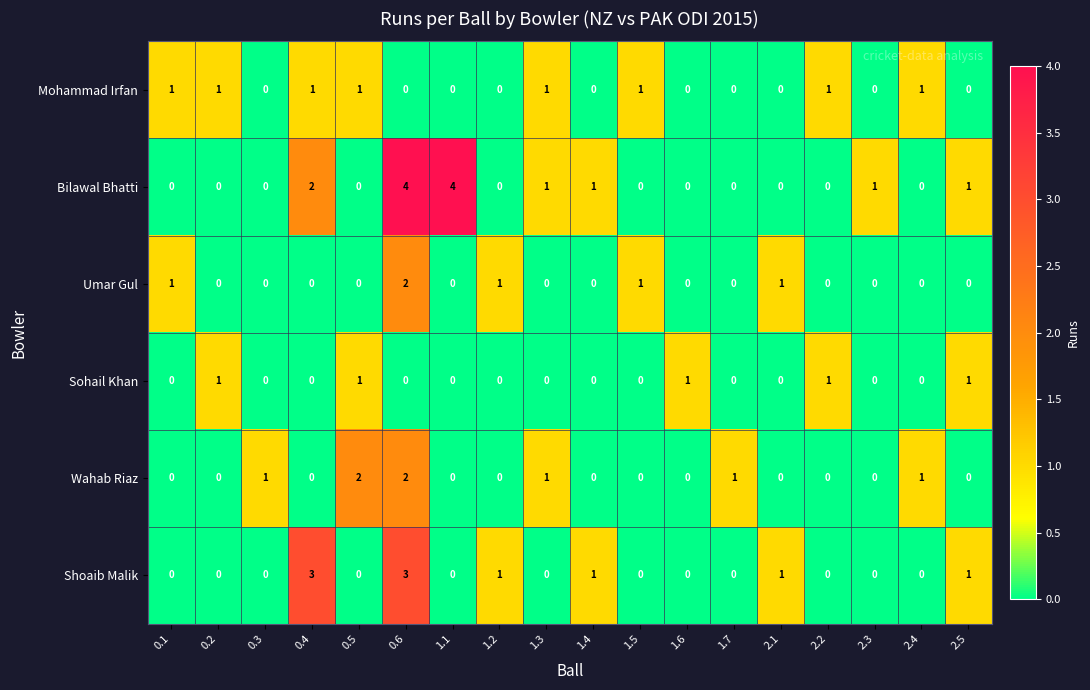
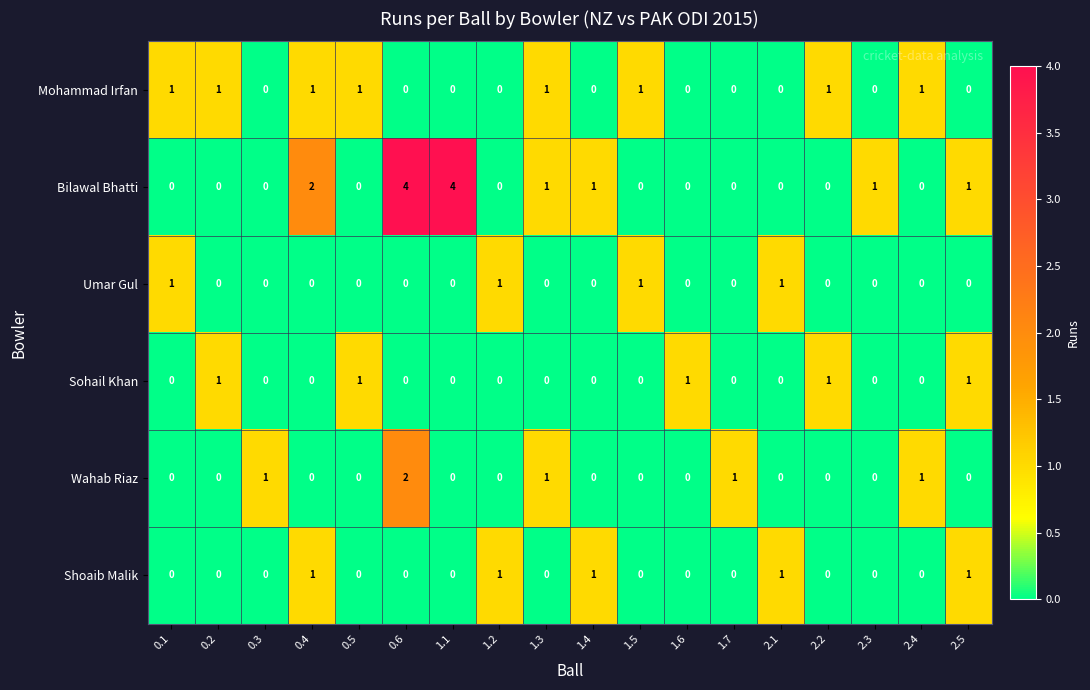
Umar Gul, 0.6: 2 -> 0
Wahab Riaz, 0.5: 2 -> 0
Shoaib Malik, 0.4: 3 -> 1
Shoaib Malik, 0.6: 3 -> 0
